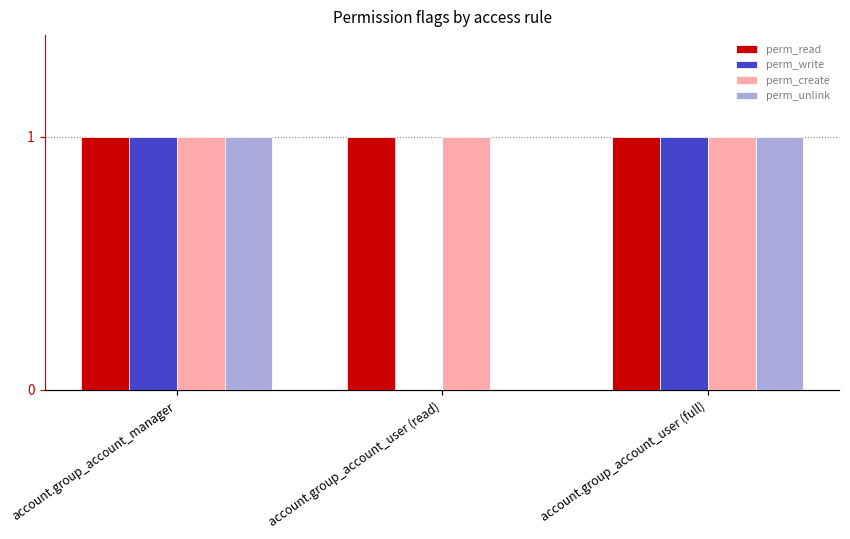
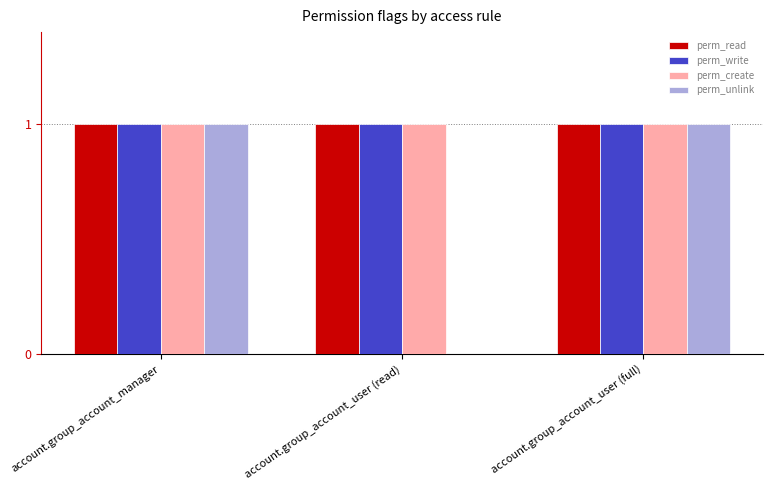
perm_write, account.group_account_user (read): 0 -> 1
